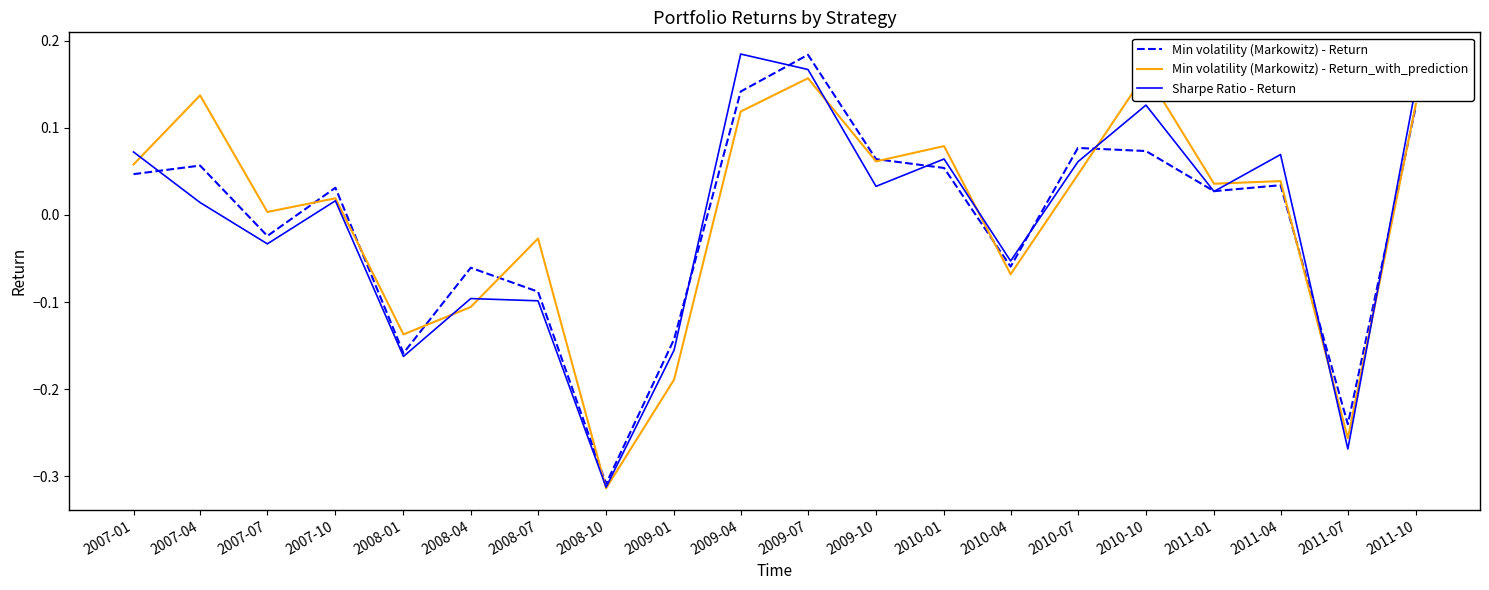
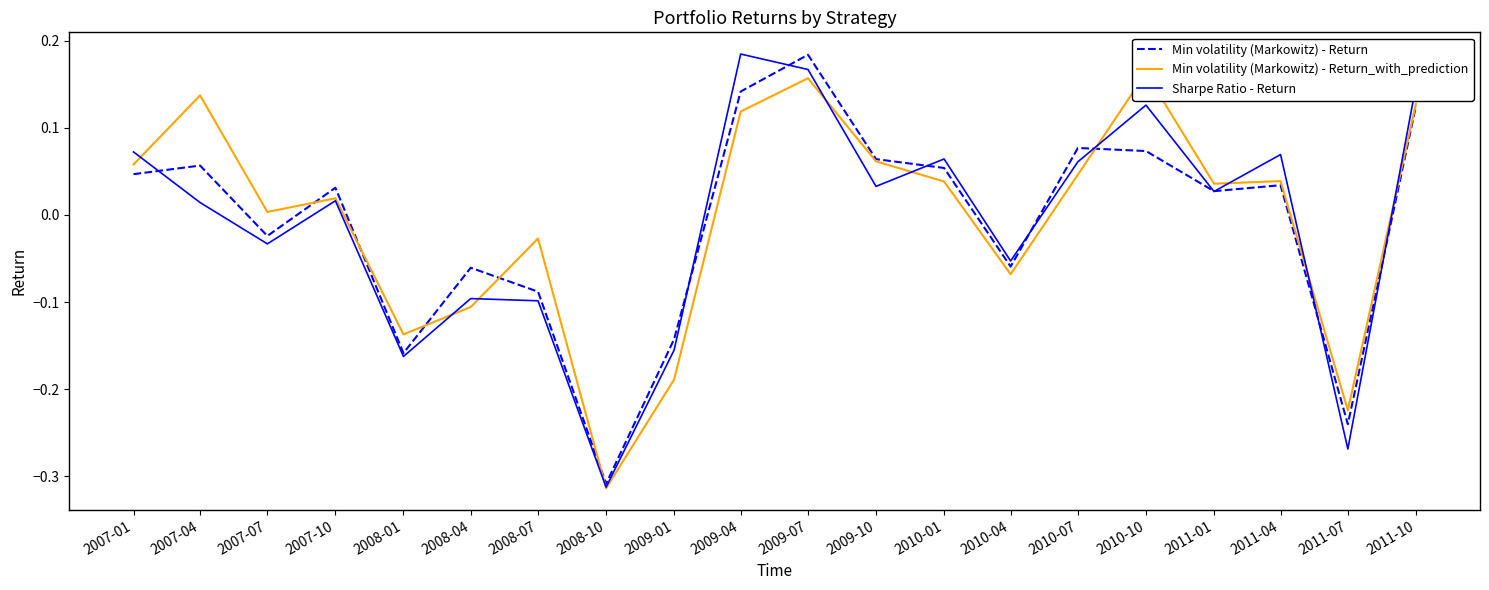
Min volatility (Markowitz) - Return_with_prediction, 2010-01: 0.08 -> 0.04
Min volatility (Markowitz) - Return_with_prediction, 2011-07: -0.26 -> -0.22
